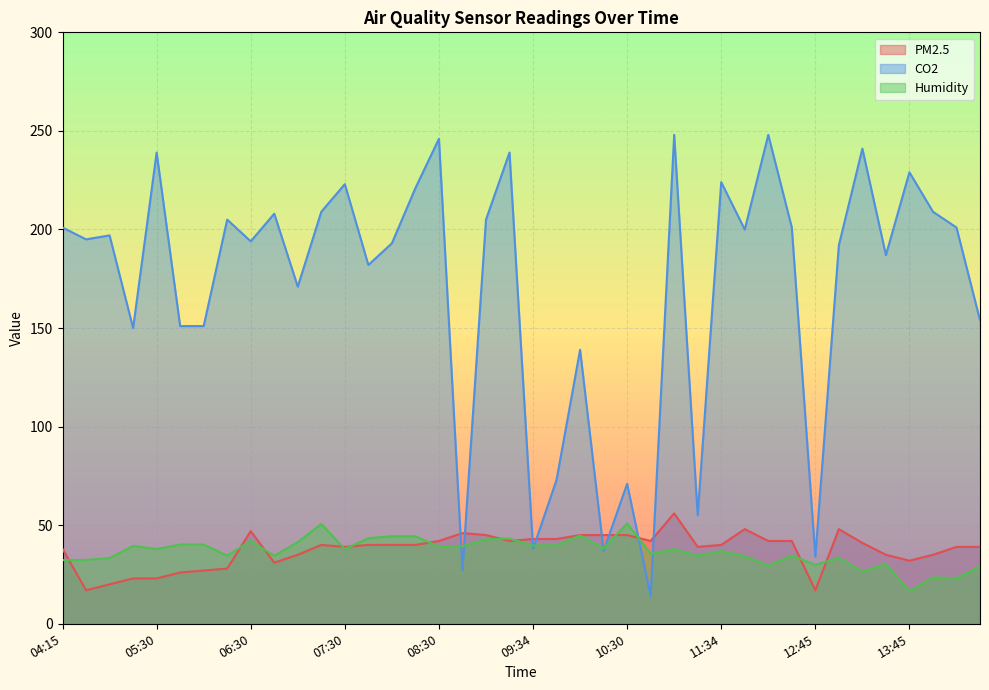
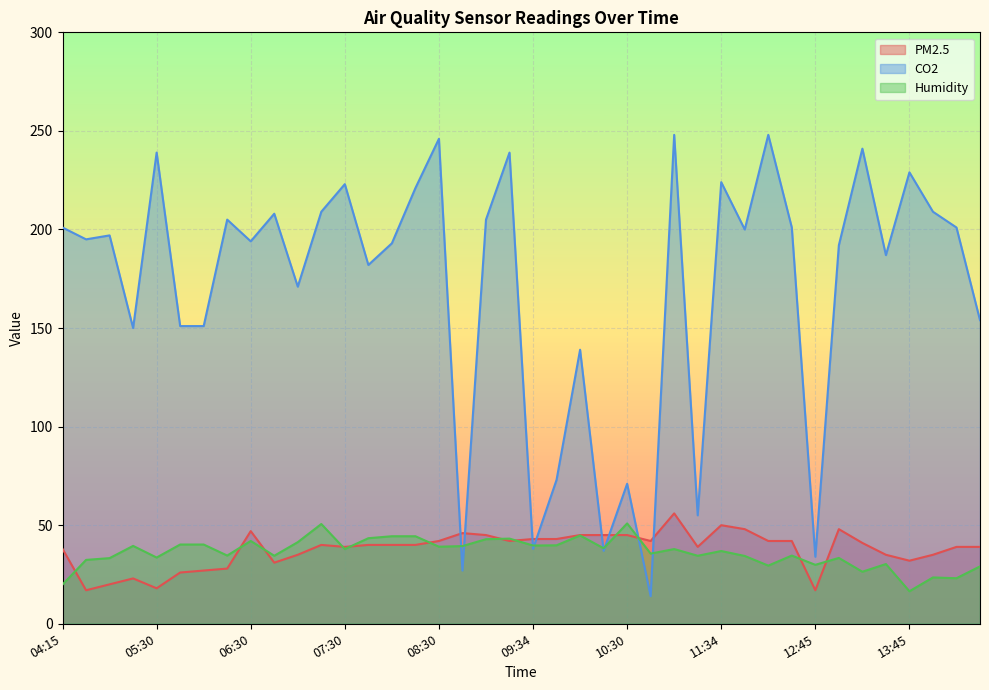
Humidity, 04:15: 32 -> 20
PM2.5, 05:30: 23 -> 18
Humidity, 05:30: 38 -> 34
PM2.5, 11:34: 40 -> 50
